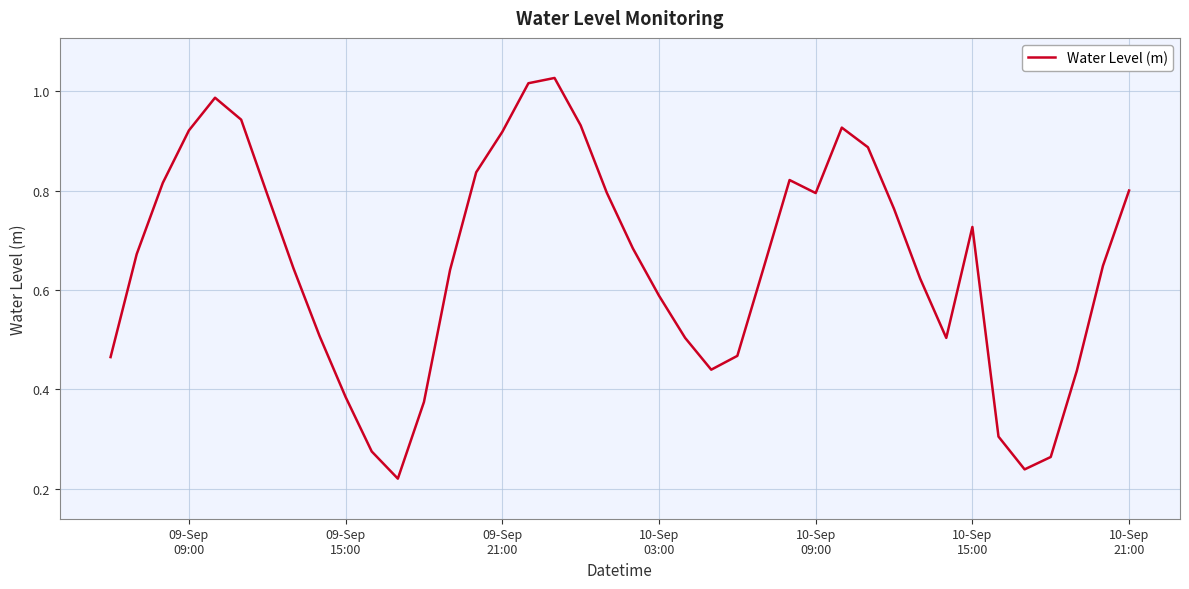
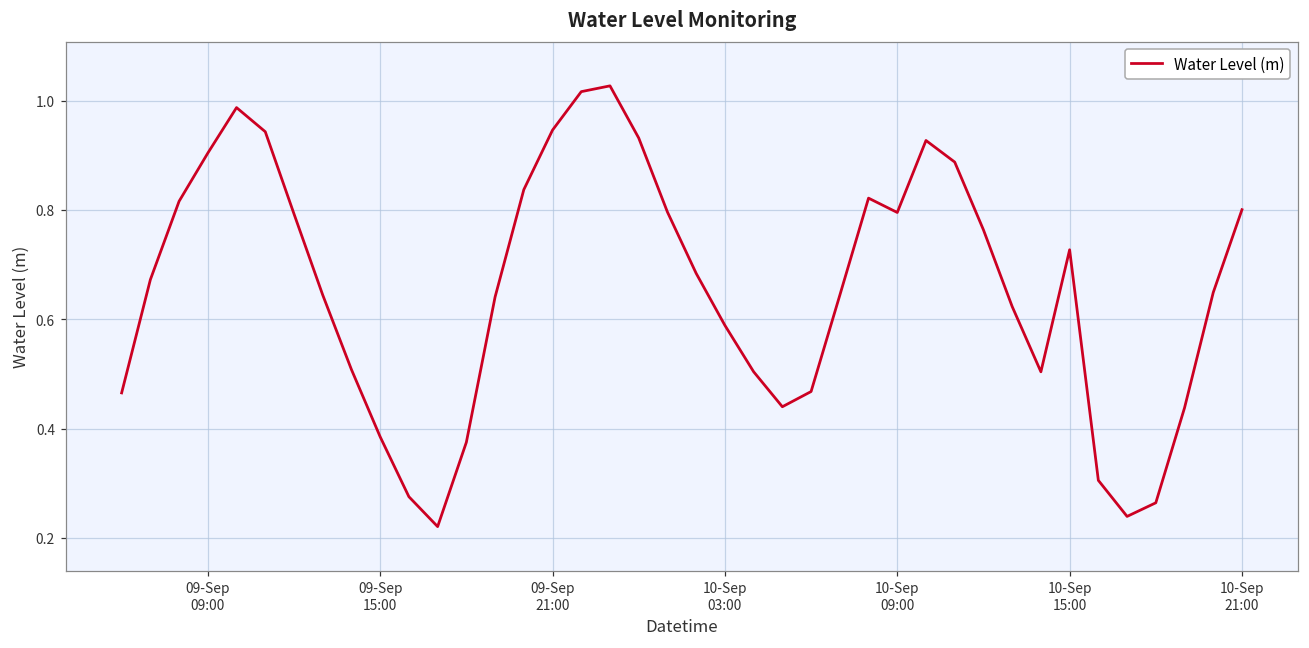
09-Sep 09:00: 0.92 -> 0.90
09-Sep 21:00: 0.92 -> 0.95
